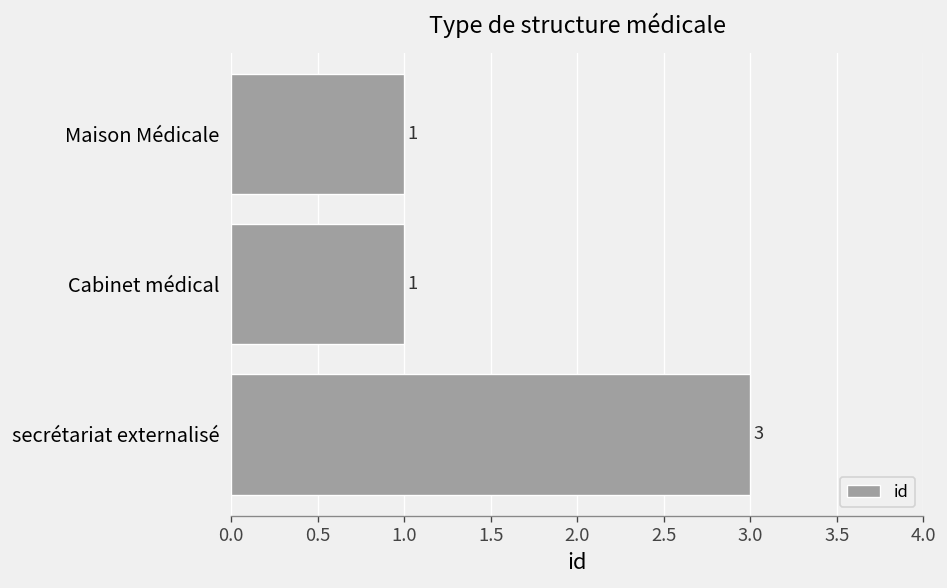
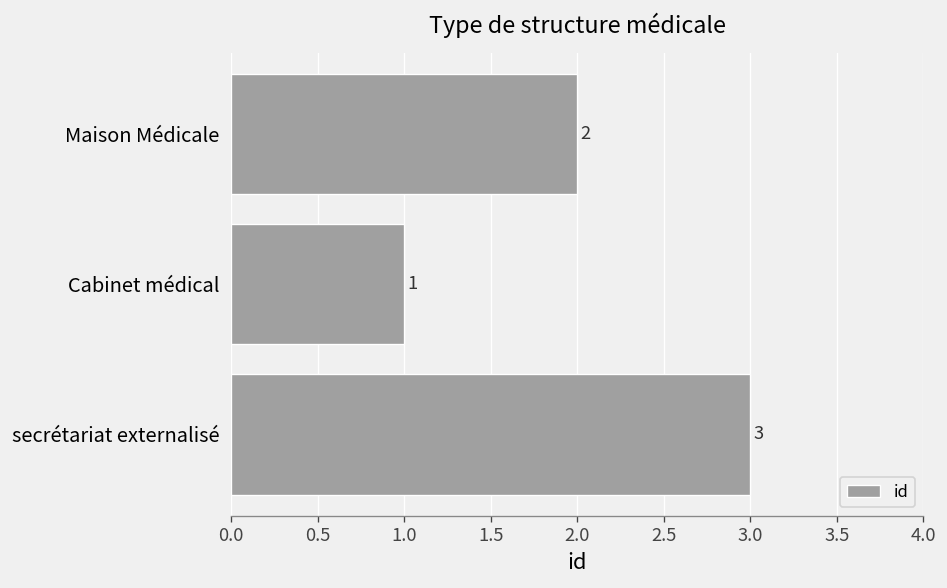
Maison Médicale: 1 -> 2
